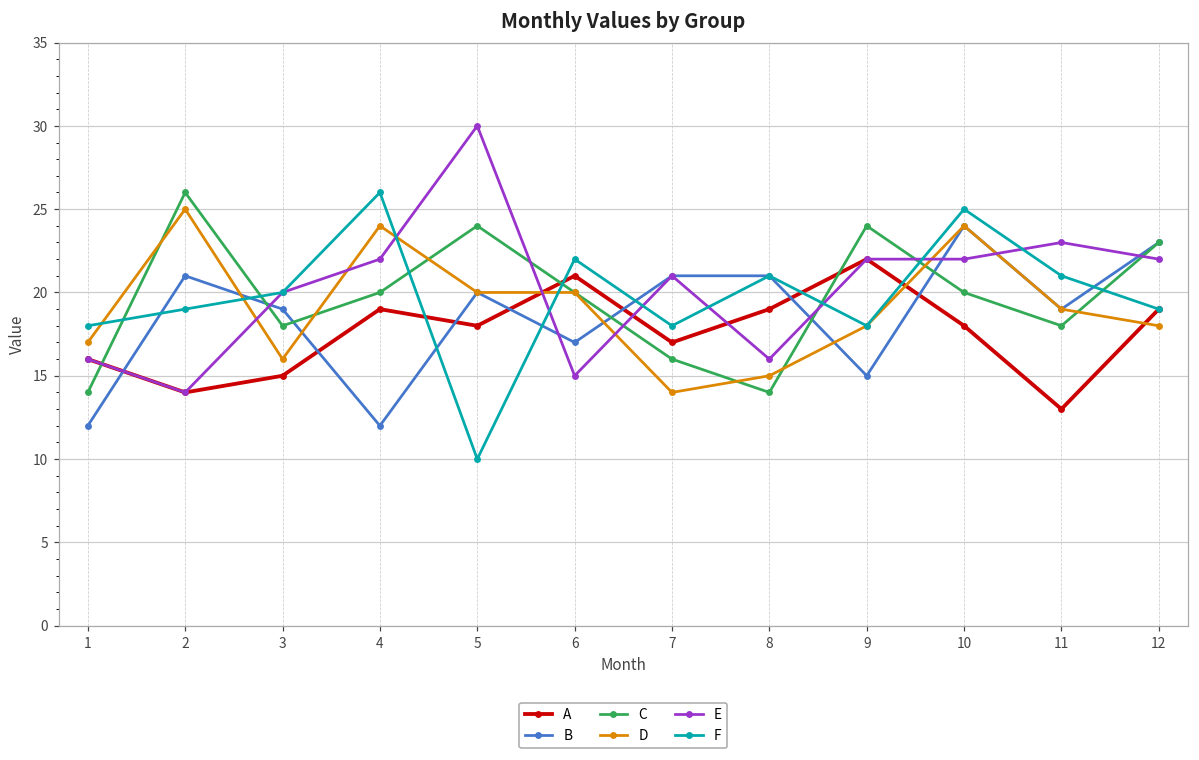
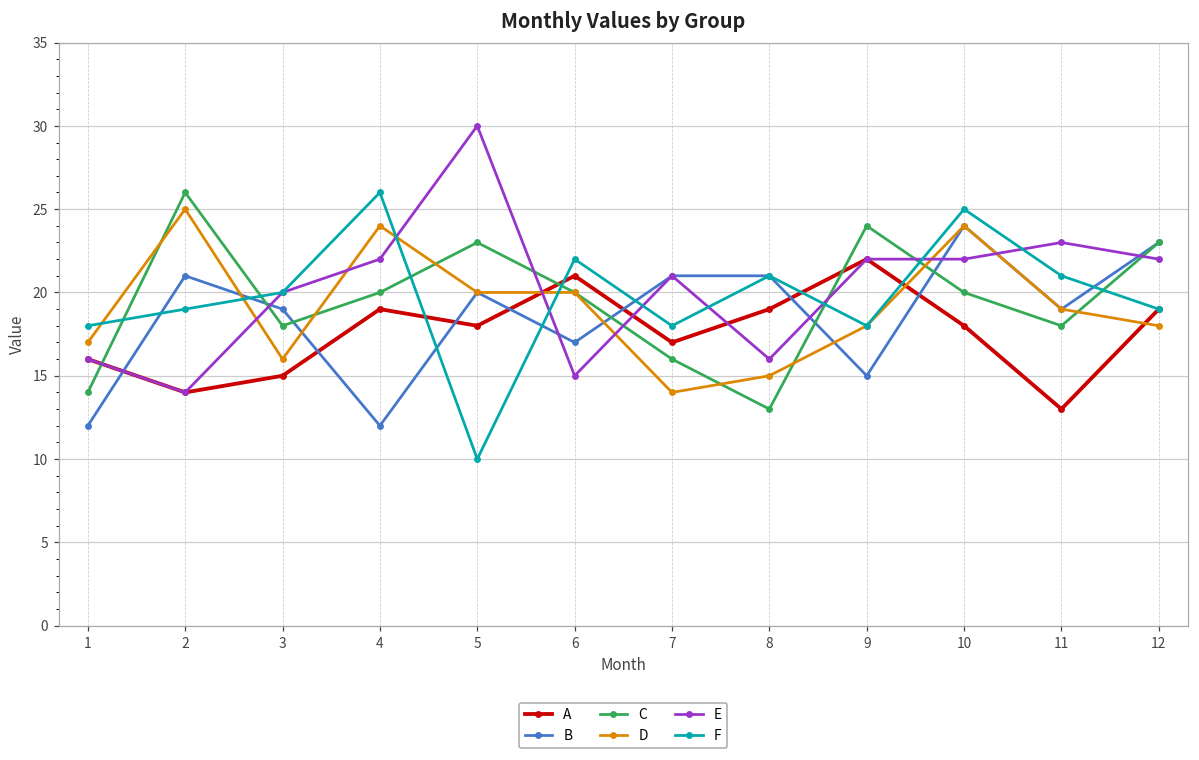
C, 5: 24 -> 23
C, 8: 14 -> 13
